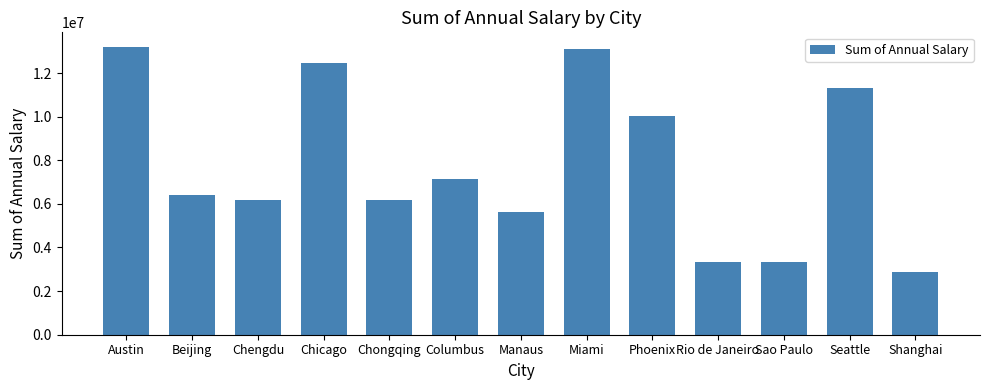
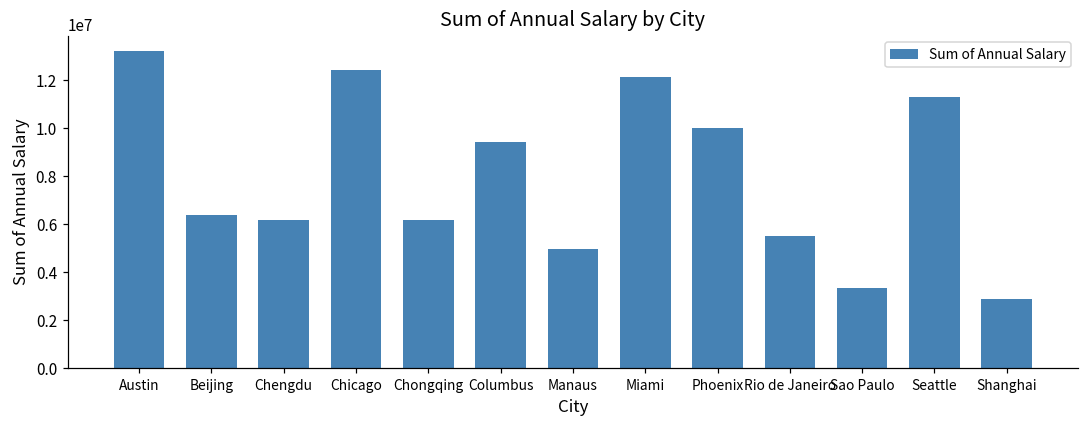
Columbus: 7100000 -> 9400000
Manaus: 5600000 -> 5000000
Miami: 13100000 -> 12100000
Rio de Janeiro: 3300000 -> 5500000
